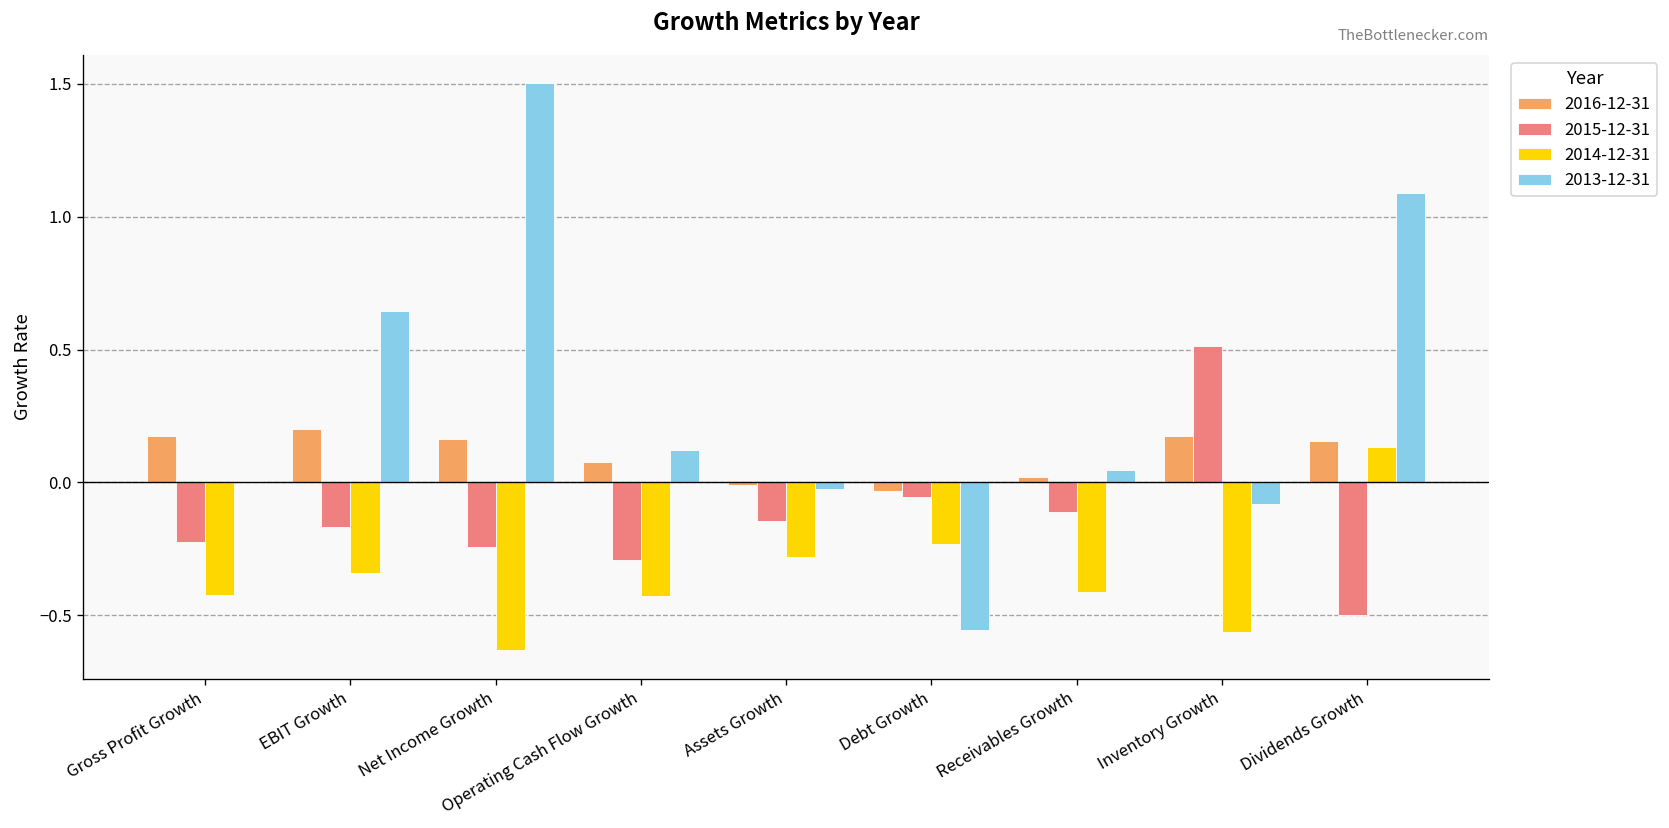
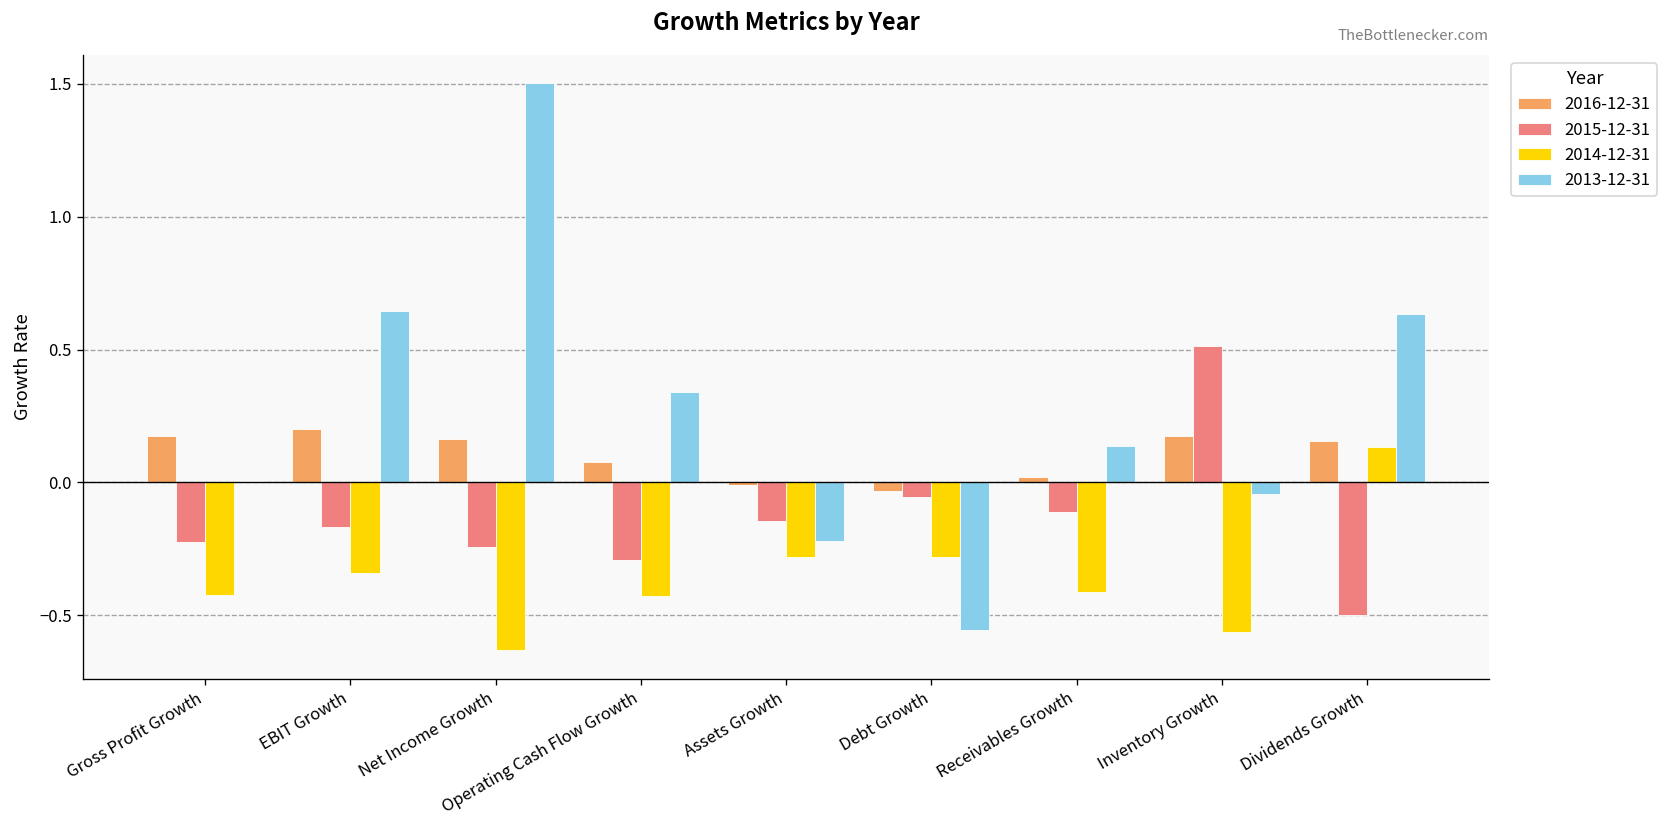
2013-12-31, Operating Cash Flow Growth: 0.12 -> 0.34
2013-12-31, Assets Growth: -0.02 -> -0.22
2014-12-31, Debt Growth: -0.23 -> -0.28
2013-12-31, Receivables Growth: 0.05 -> 0.14
2013-12-31, Inventory Growth: -0.08 -> -0.04
2013-12-31, Dividends Growth: 1.09 -> 0.64
